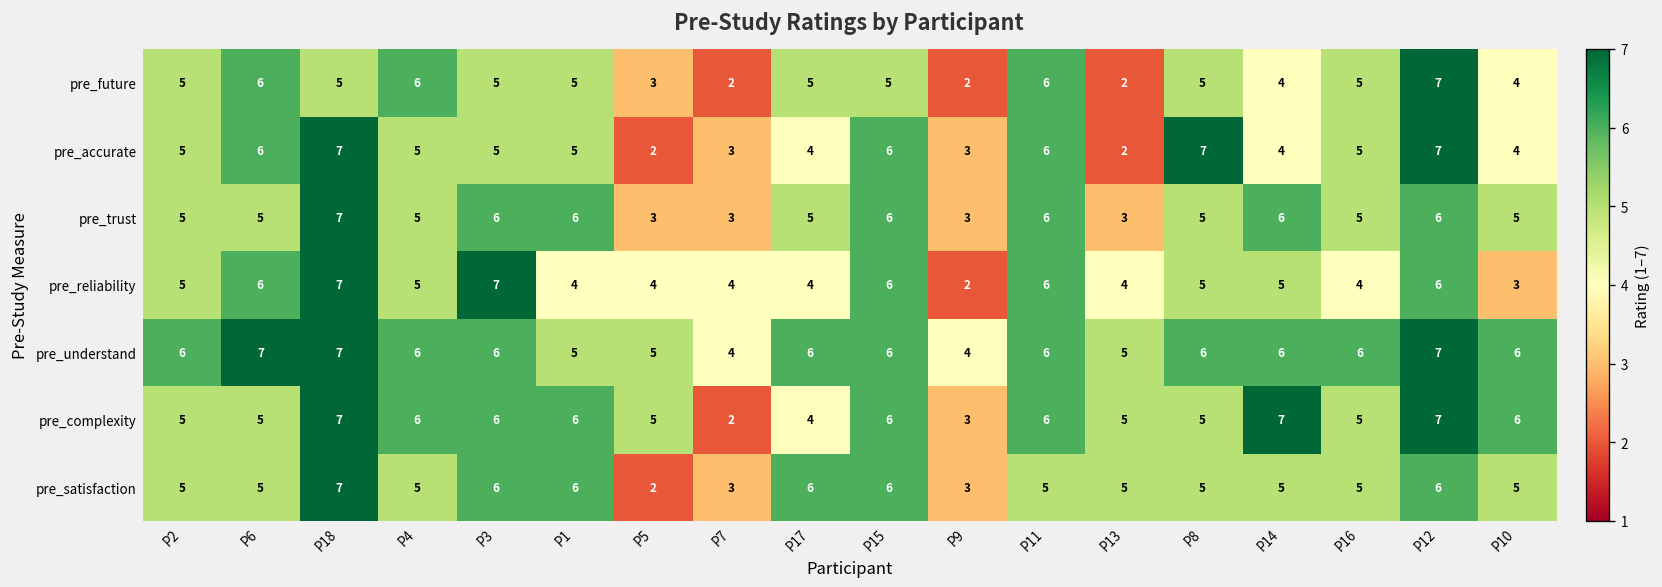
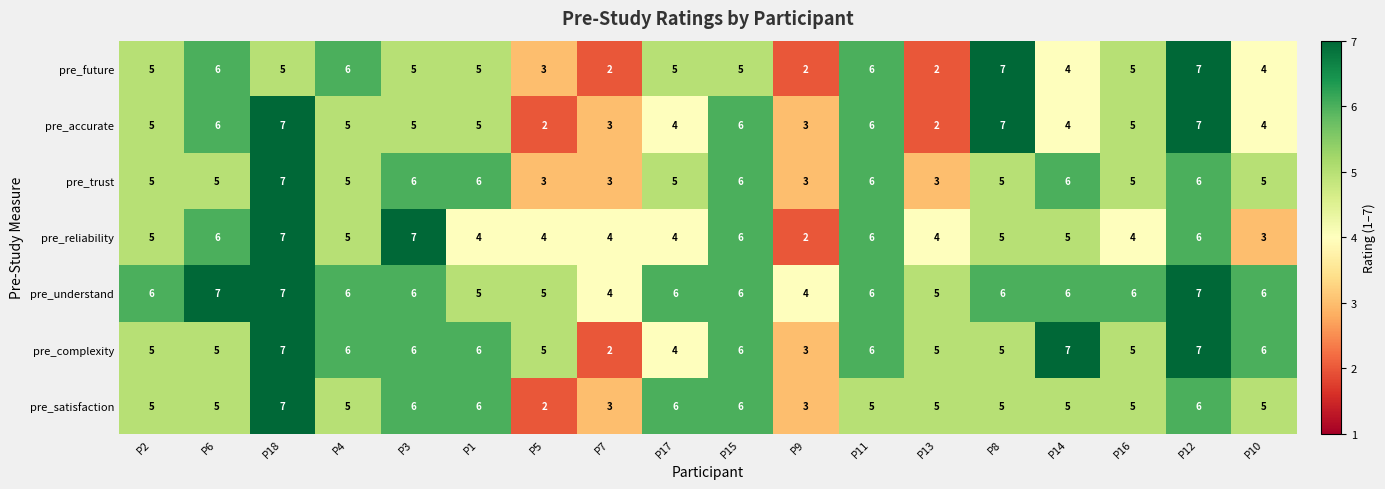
pre_future, P8: 5 -> 7
